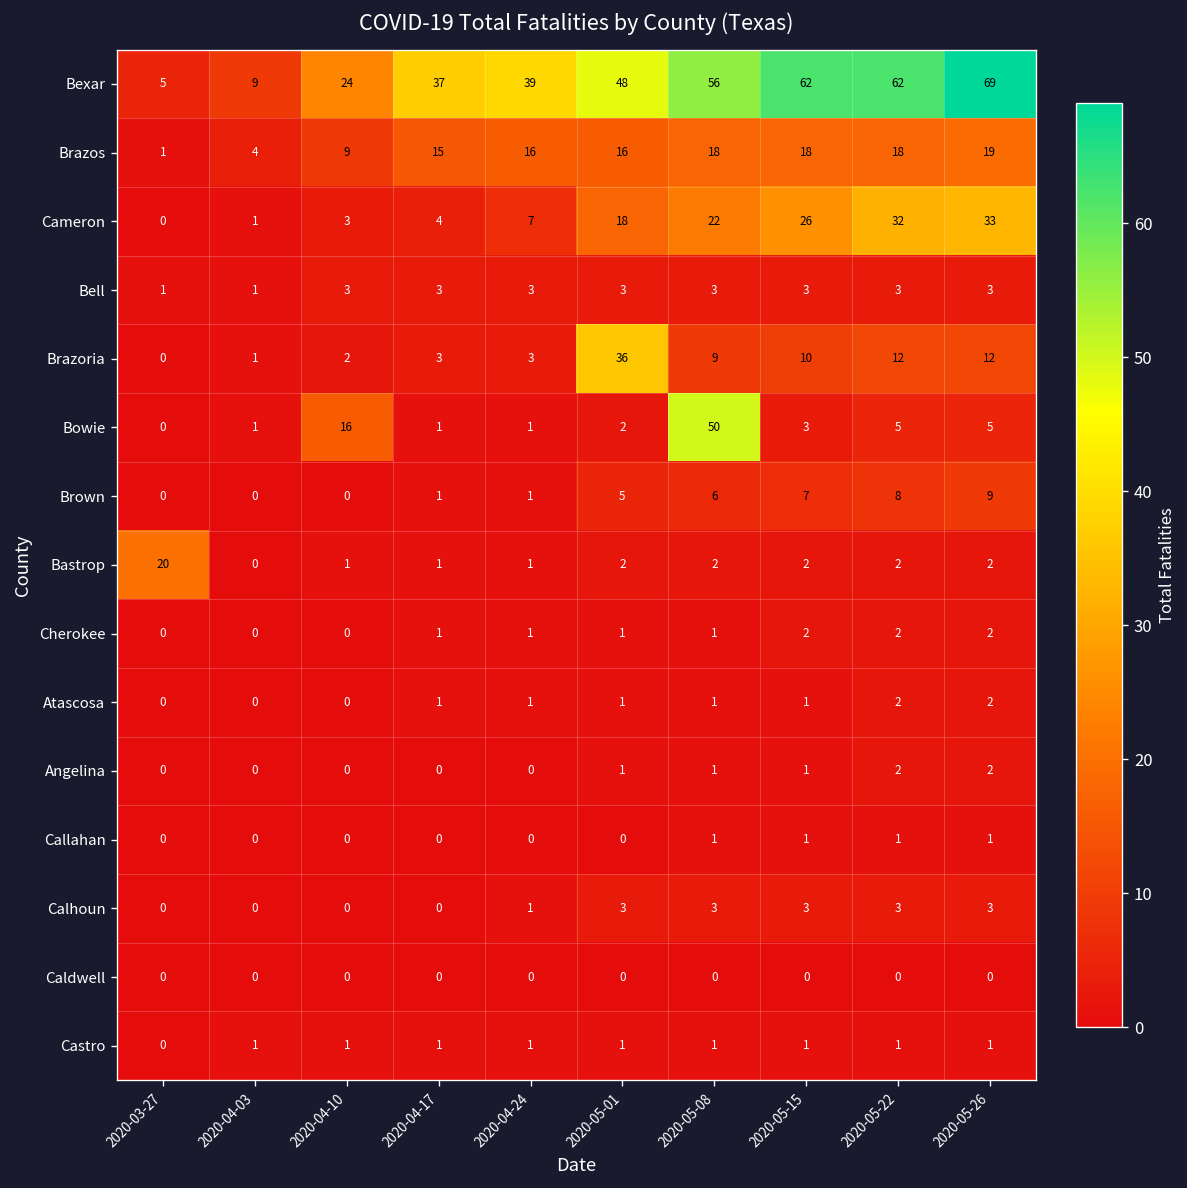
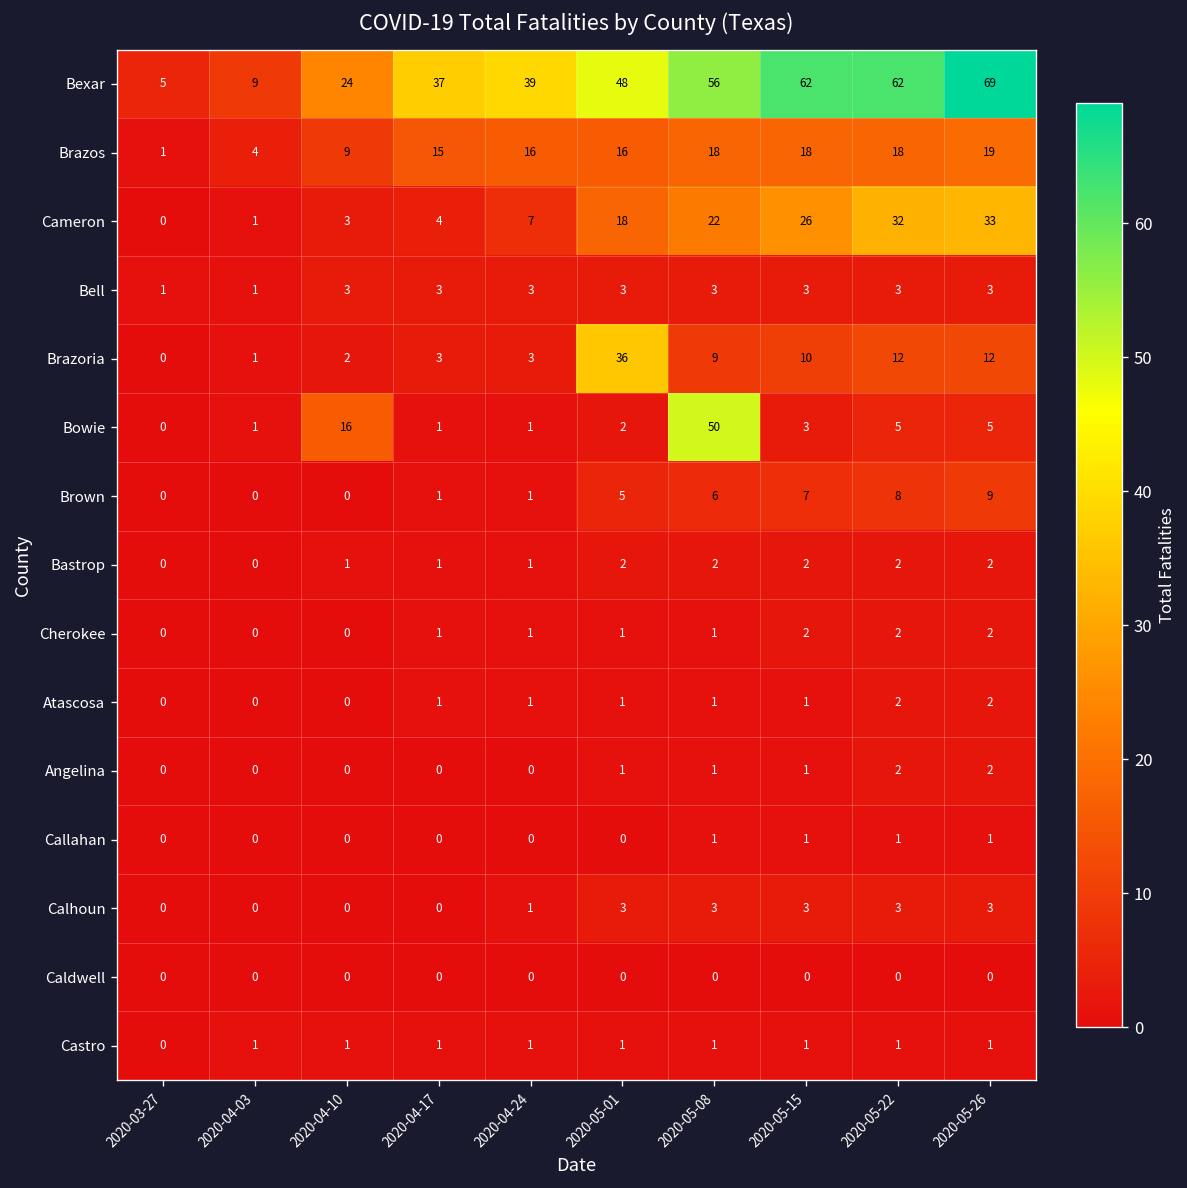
Bastrop, 2020-03-27: 20 -> 0
